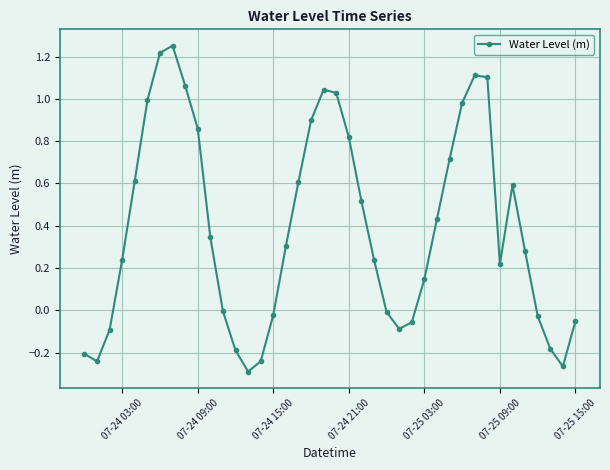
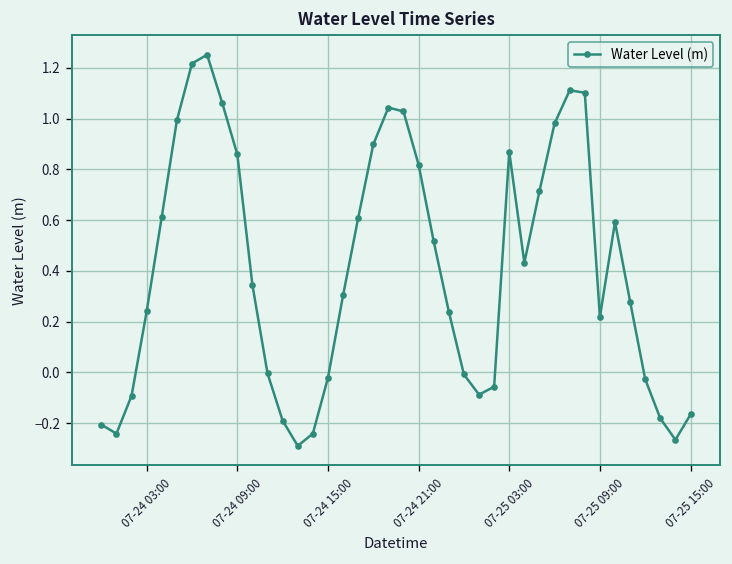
07-25 03:00: 0.15 -> 0.87
07-25 15:00: -0.05 -> -0.17
